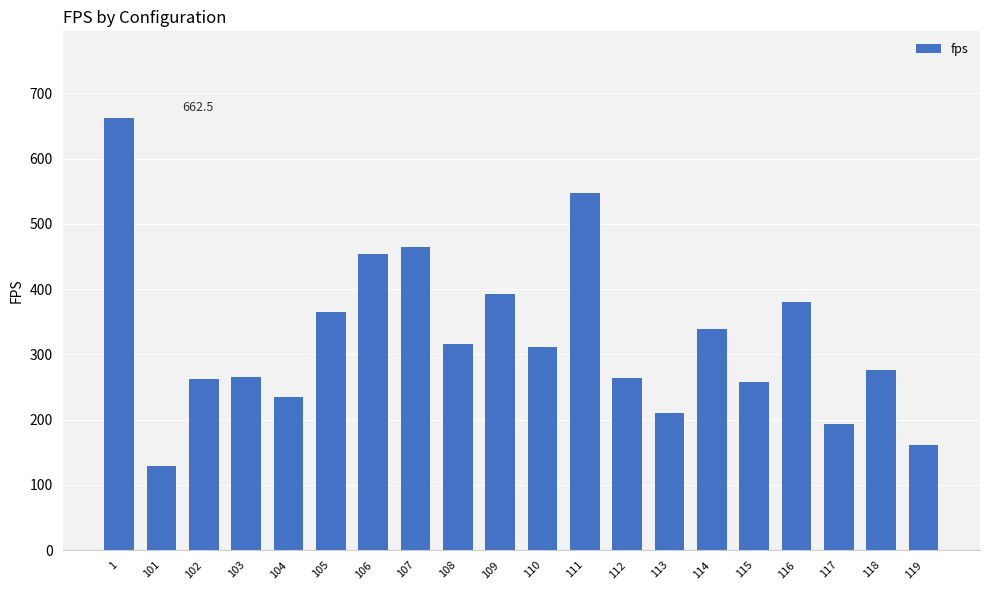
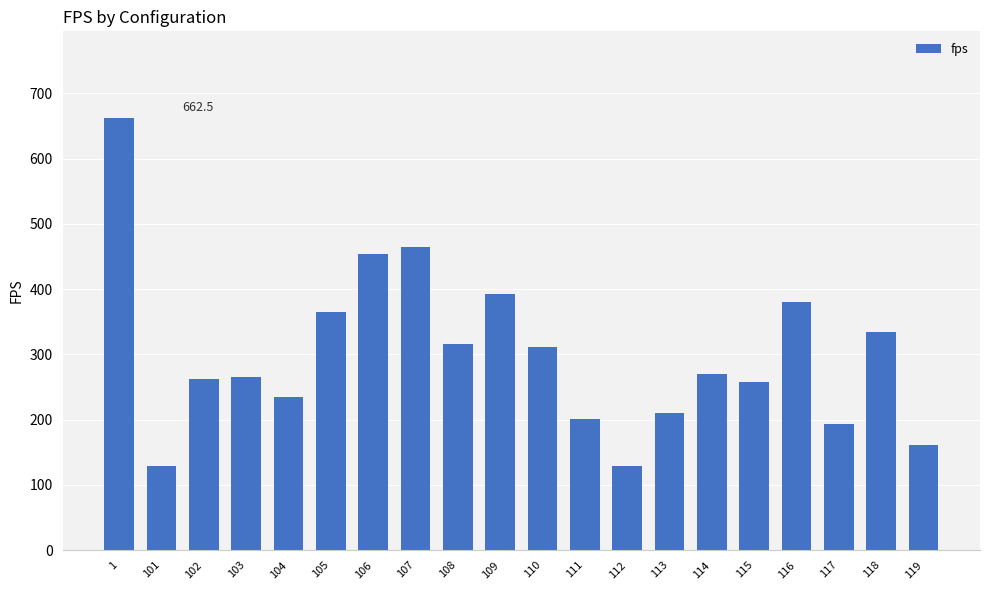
111: 550 -> 200
112: 260 -> 130
114: 340 -> 270
118: 280 -> 330
